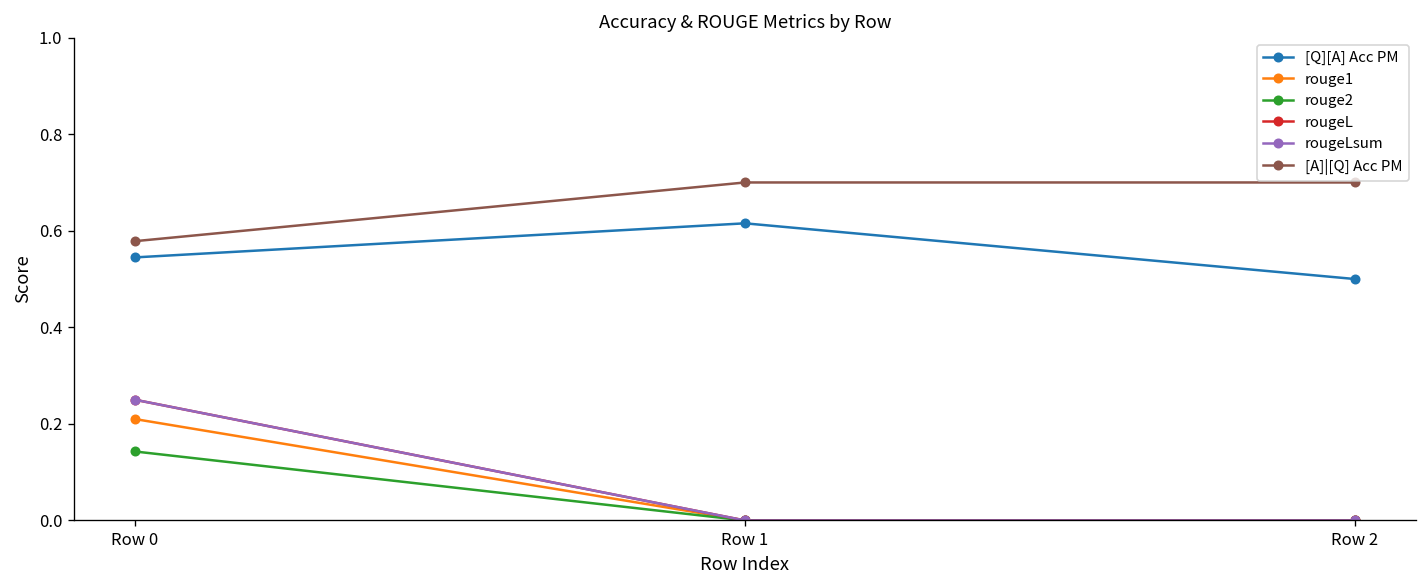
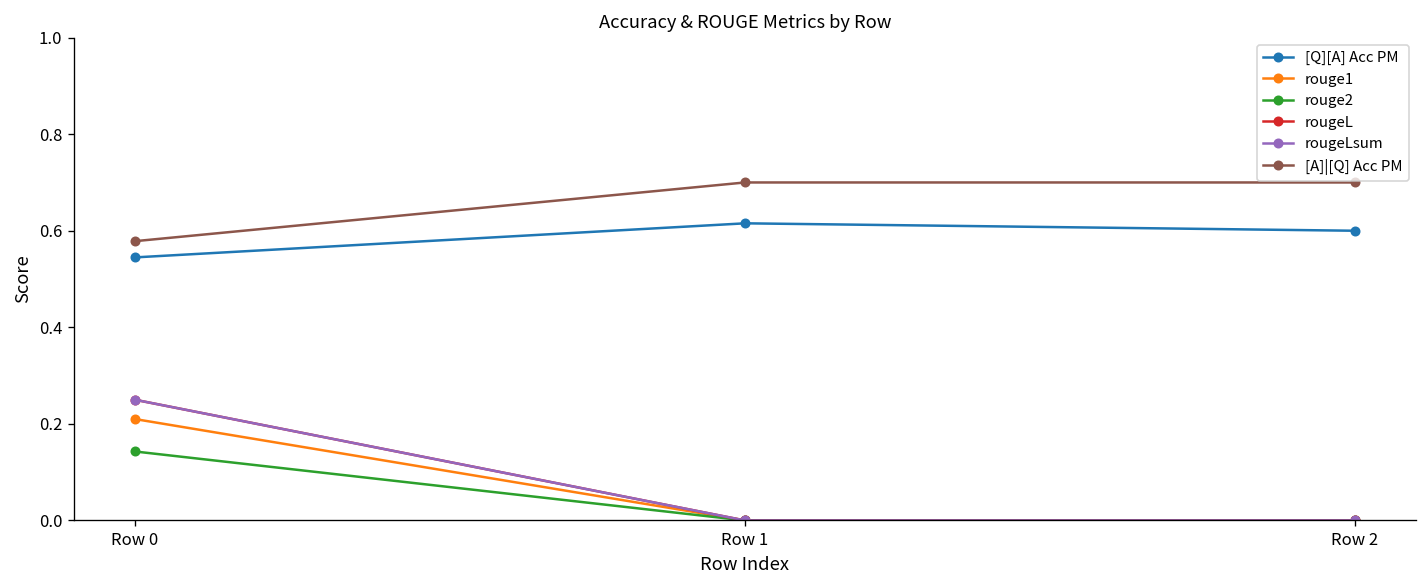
[Q][A] Acc PM, Row 2: 0.5 -> 0.6
